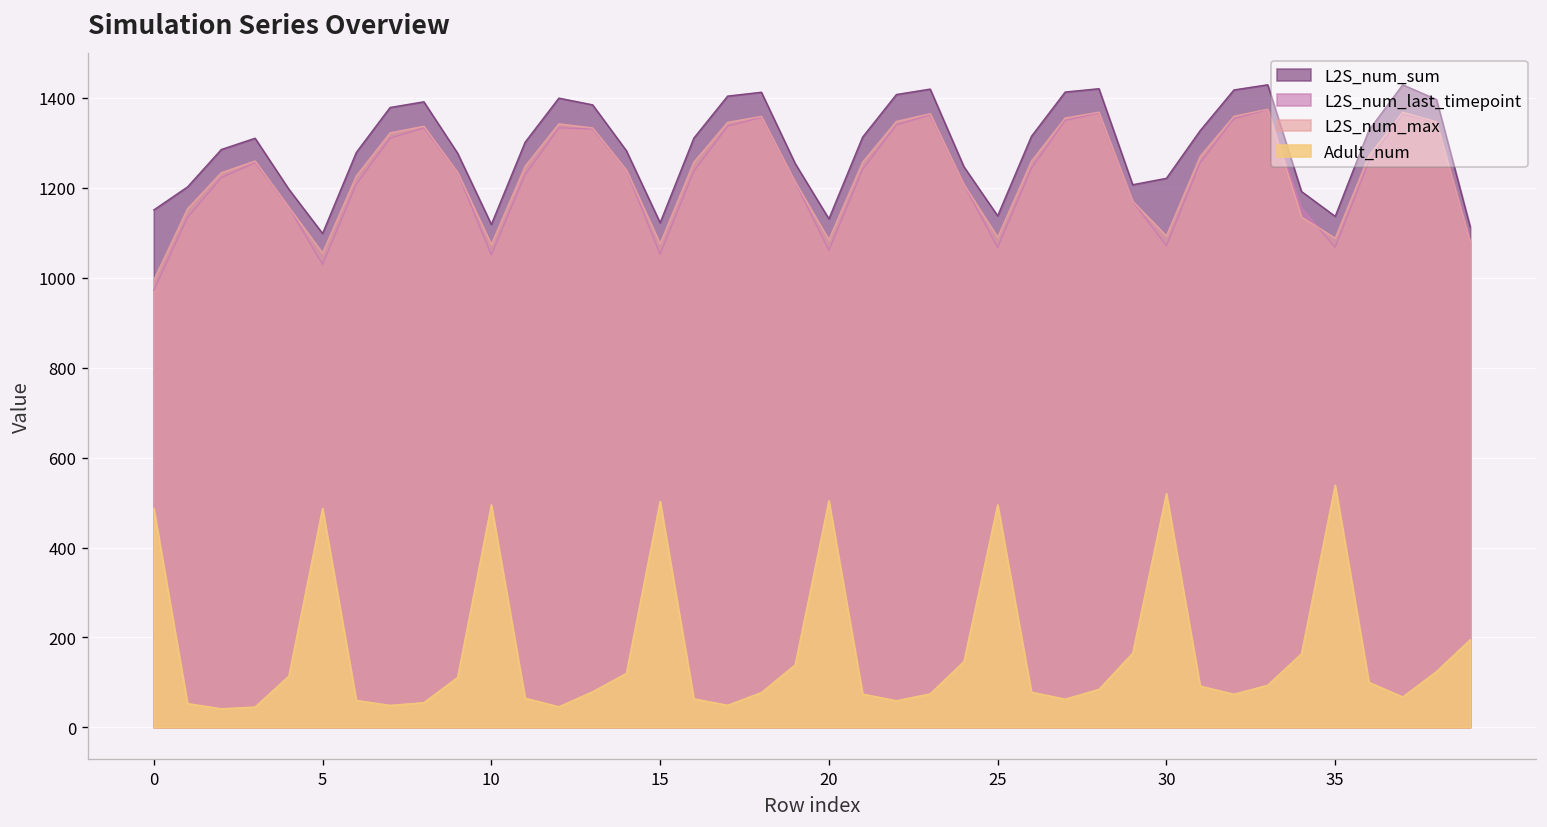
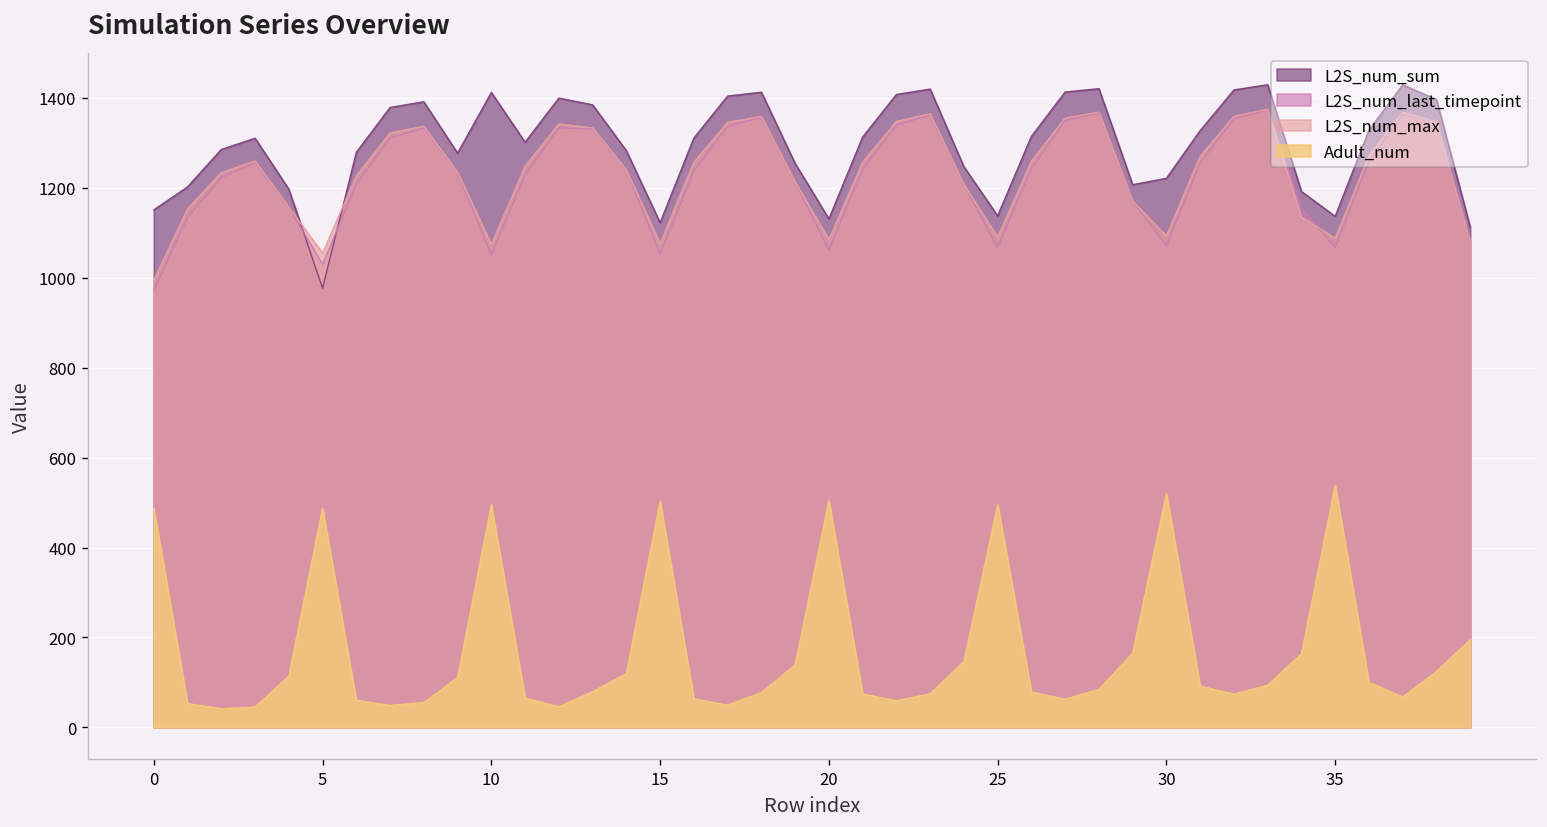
L2S_num_sum, 5: 1100 -> 980
L2S_num_sum, 10: 1120 -> 1410
